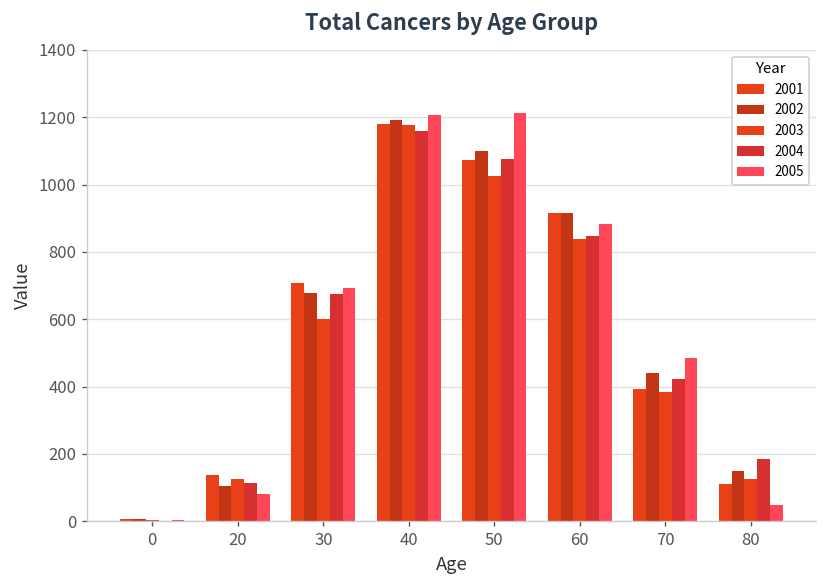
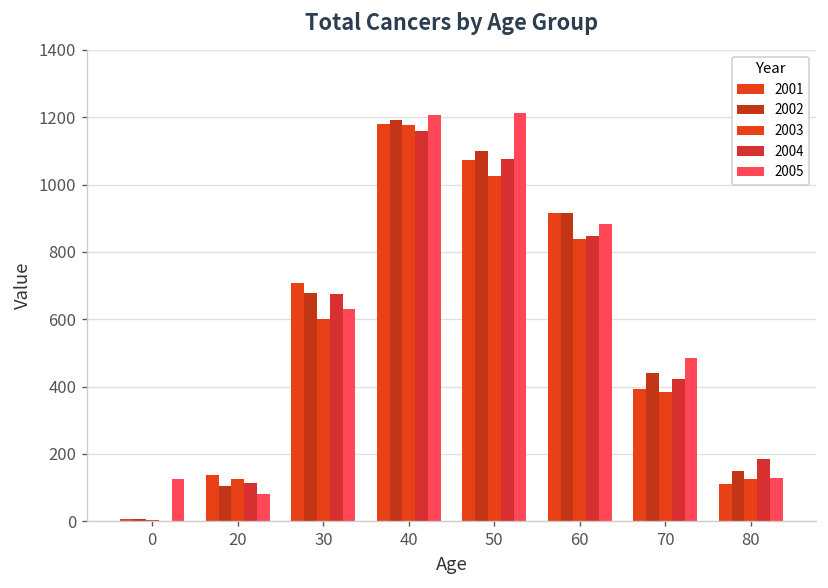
2005, 0: 10 -> 130
2005, 30: 690 -> 630
2005, 80: 50 -> 130
